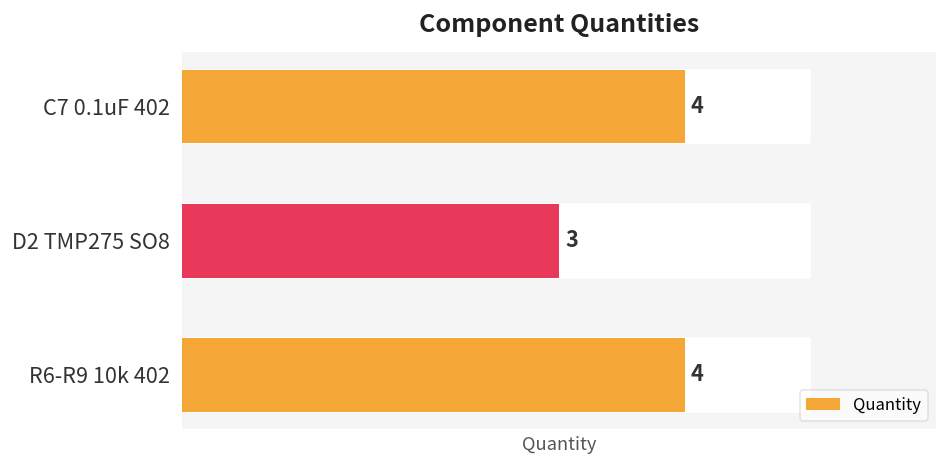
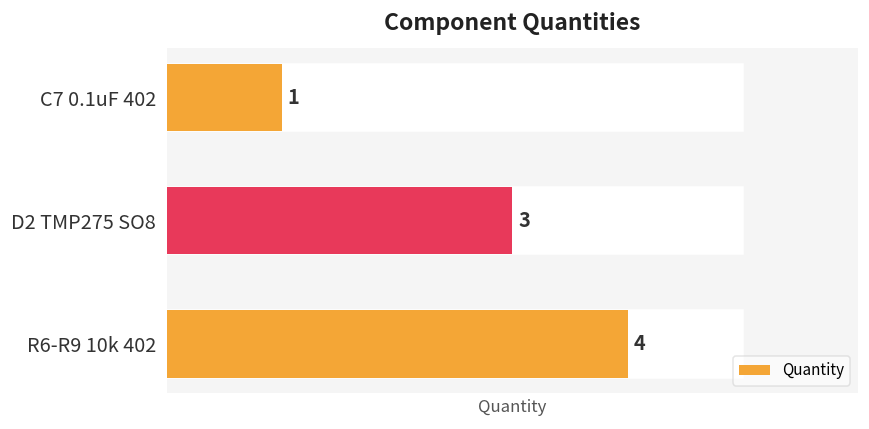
C7 0.1uF 402: 4 -> 1
